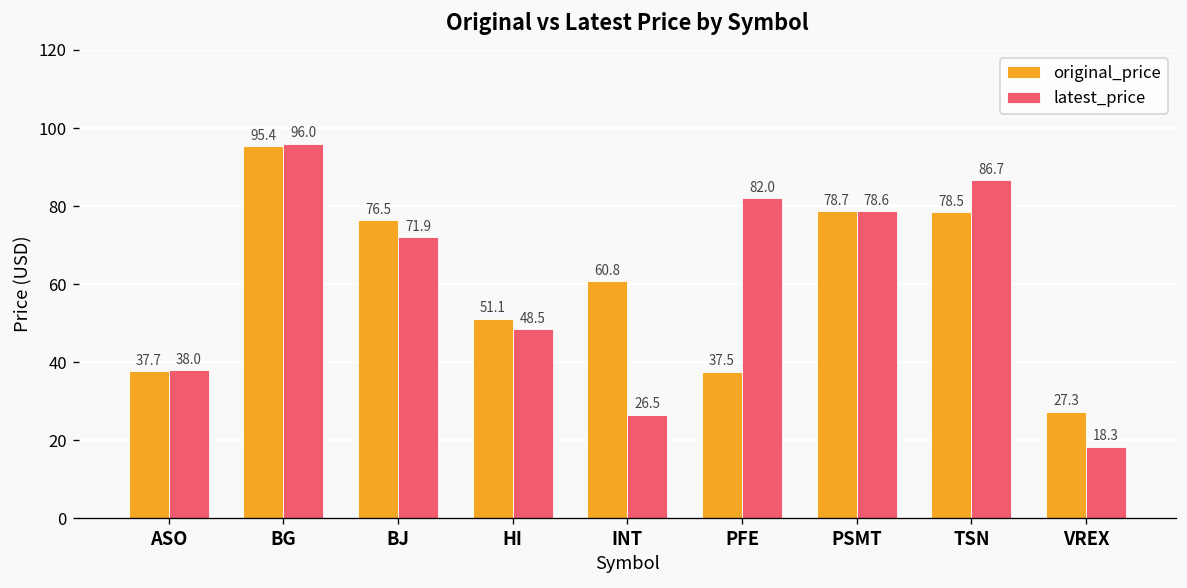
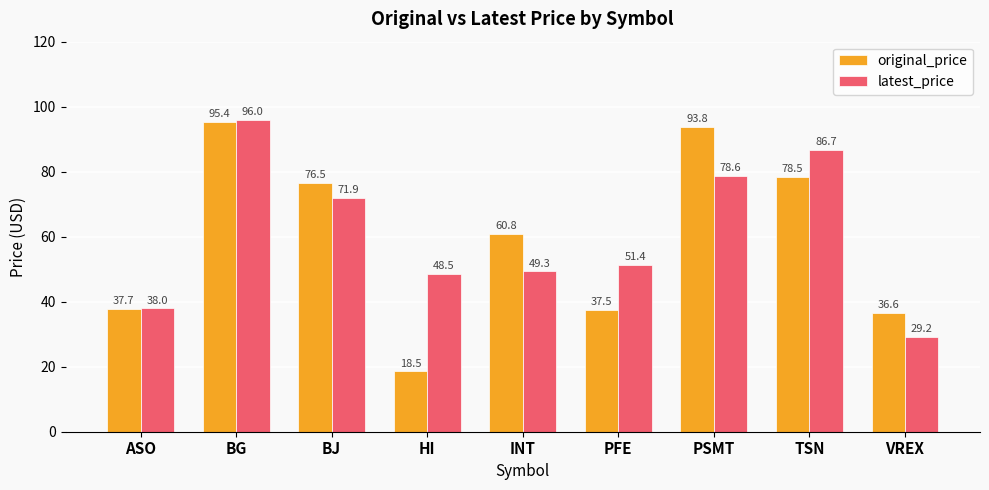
original_price, HI: 51.1 -> 18.5
latest_price, INT: 26.5 -> 49.3
latest_price, PFE: 82.0 -> 51.4
original_price, PSMT: 78.7 -> 93.8
original_price, VREX: 27.3 -> 36.6
latest_price, VREX: 18.3 -> 29.2
